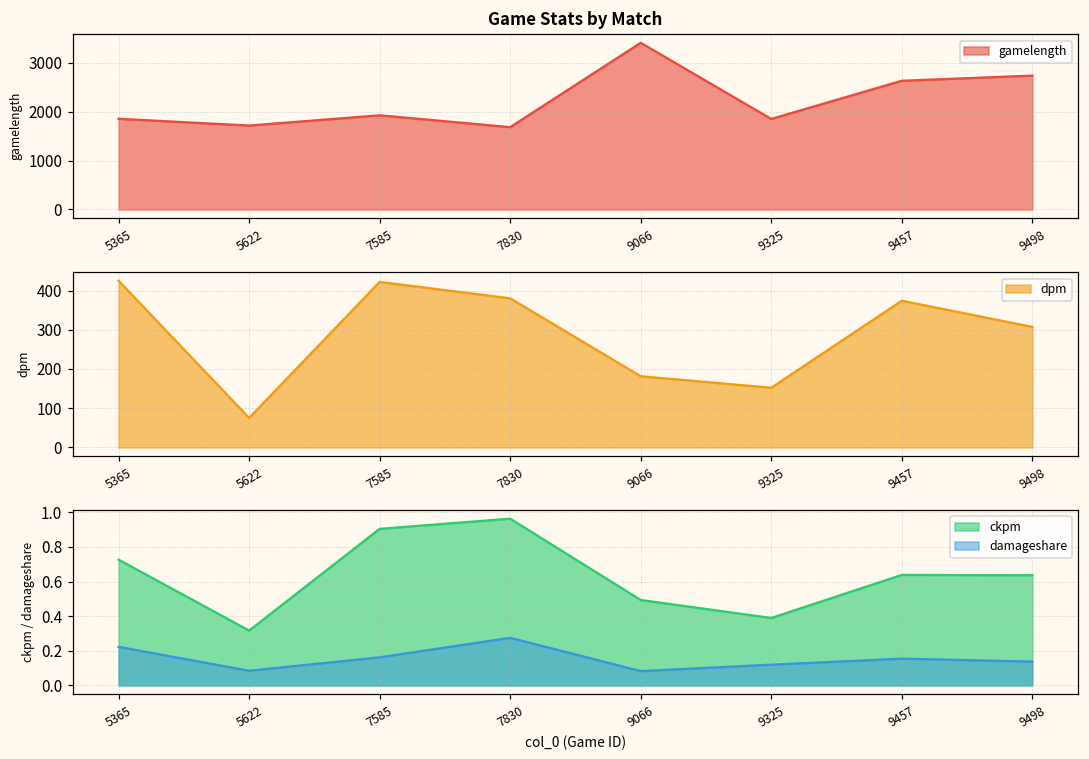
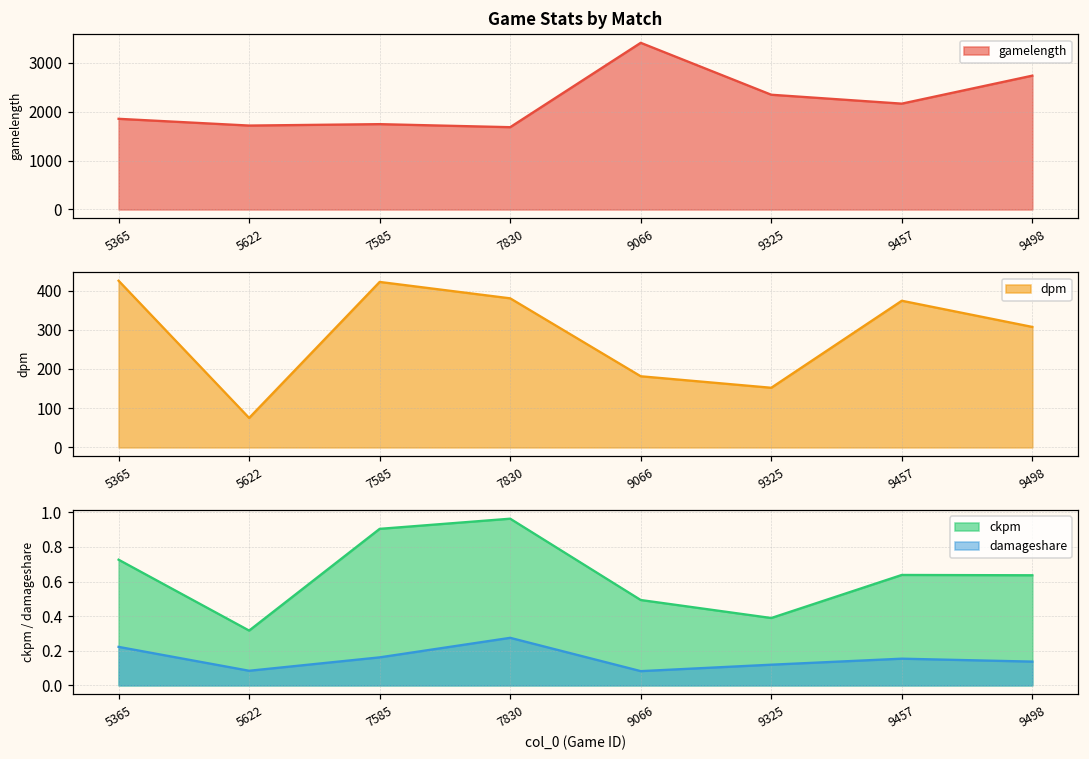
Game Stats by Match, 7585: 1900 -> 1700
Game Stats by Match, 9325: 1900 -> 2300
Game Stats by Match, 9457: 2600 -> 2200
